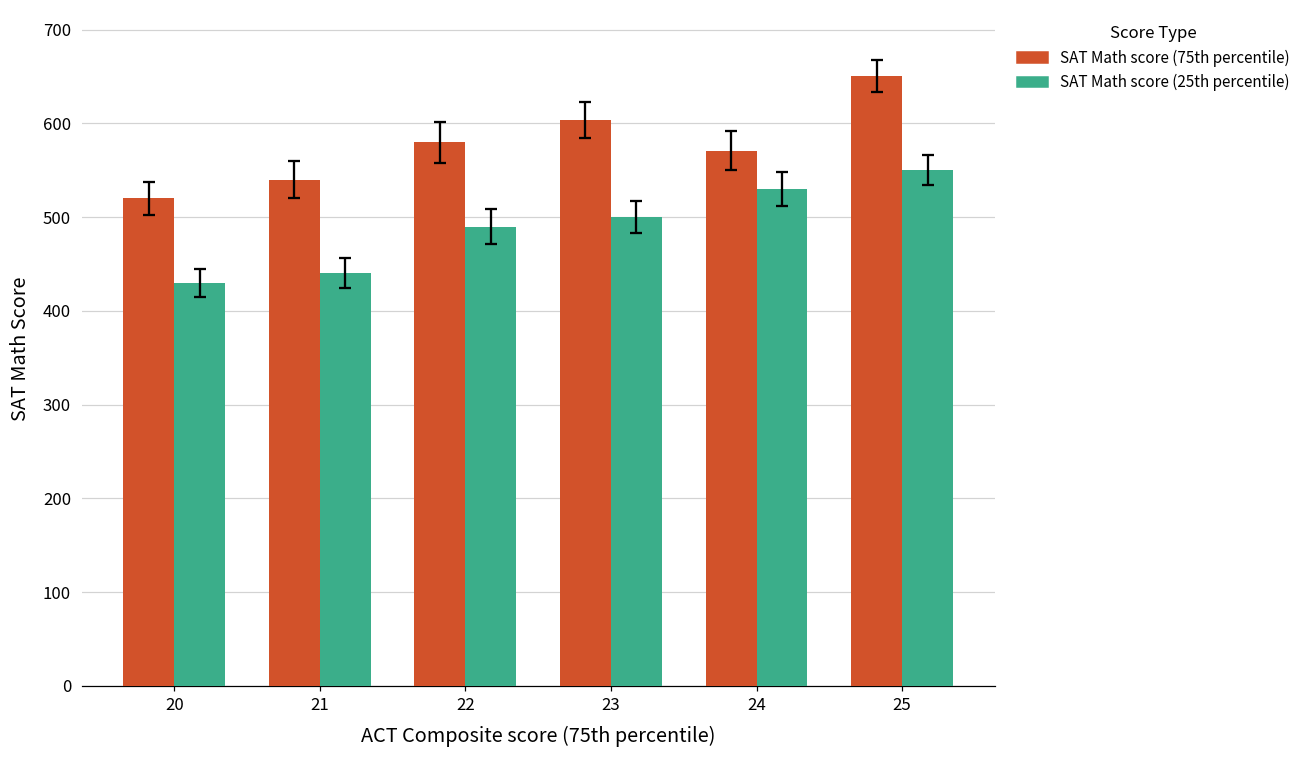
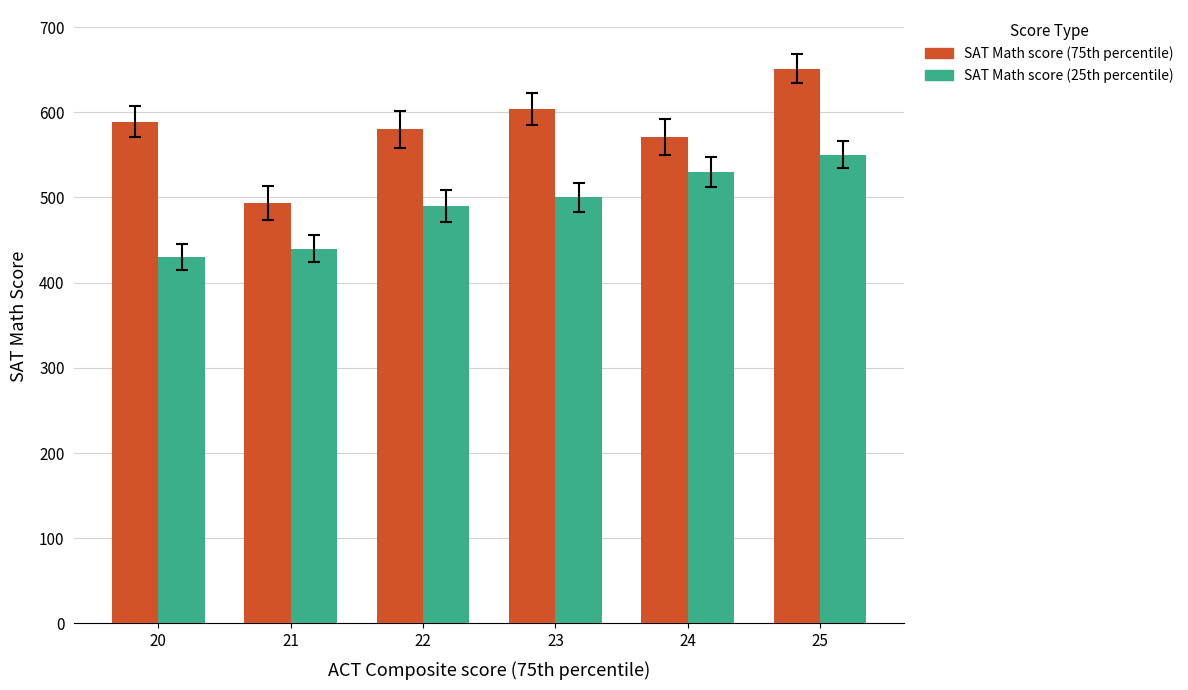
SAT Math score (75th percentile), 20: 520 -> 590
SAT Math score (75th percentile), 21: 540 -> 490
